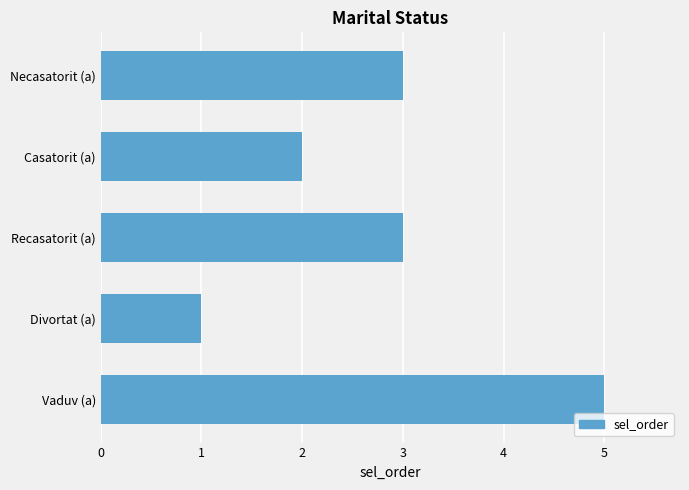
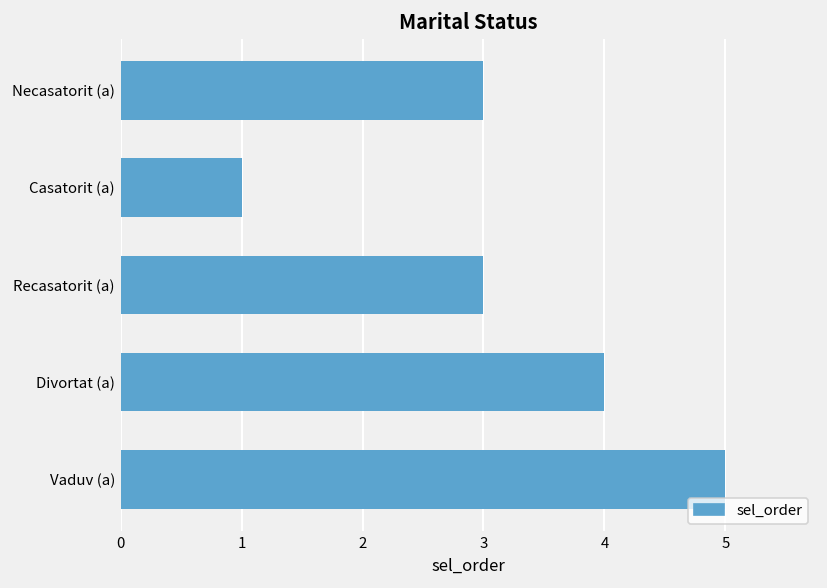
Casatorit (a): 2 -> 1
Divortat (a): 1 -> 4
